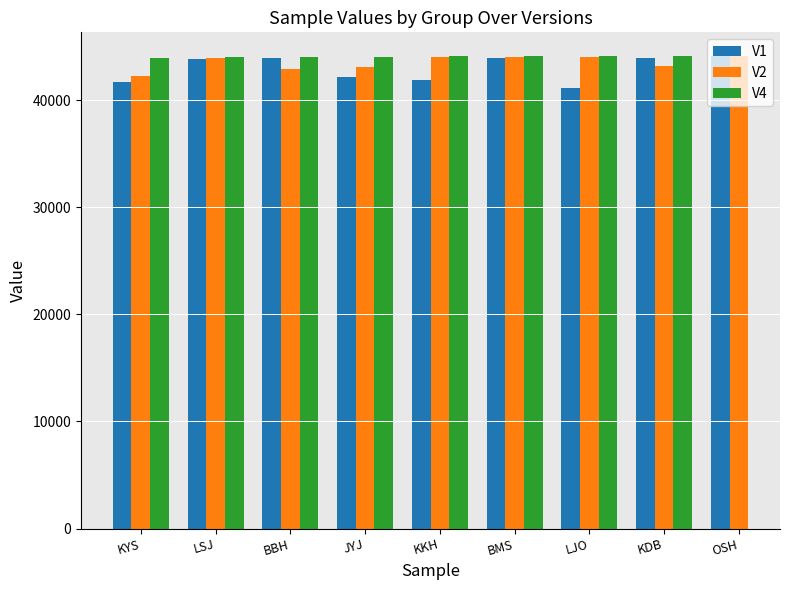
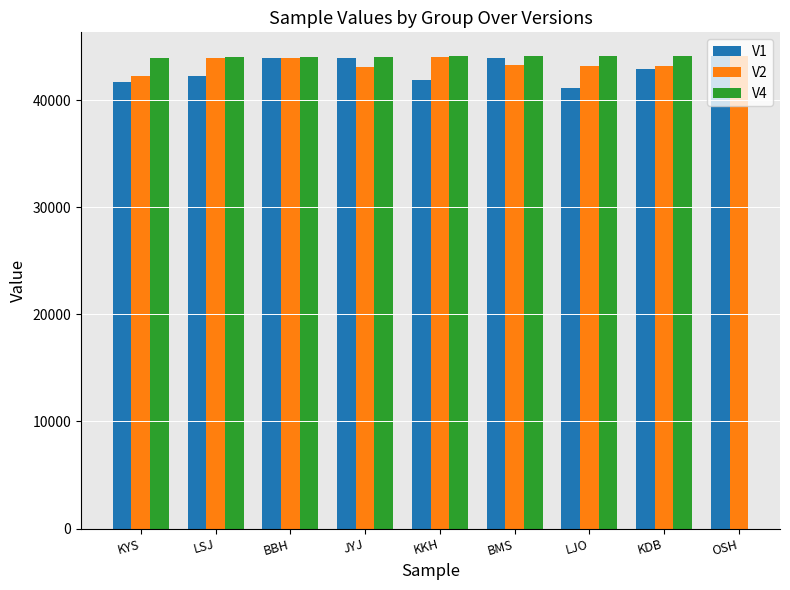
V1, LSJ: 43800 -> 42300
V2, BBH: 42900 -> 43900
V1, JYJ: 42100 -> 43900
V2, BMS: 44000 -> 43200
V2, LJO: 44000 -> 43200
V1, KDB: 44000 -> 42900
